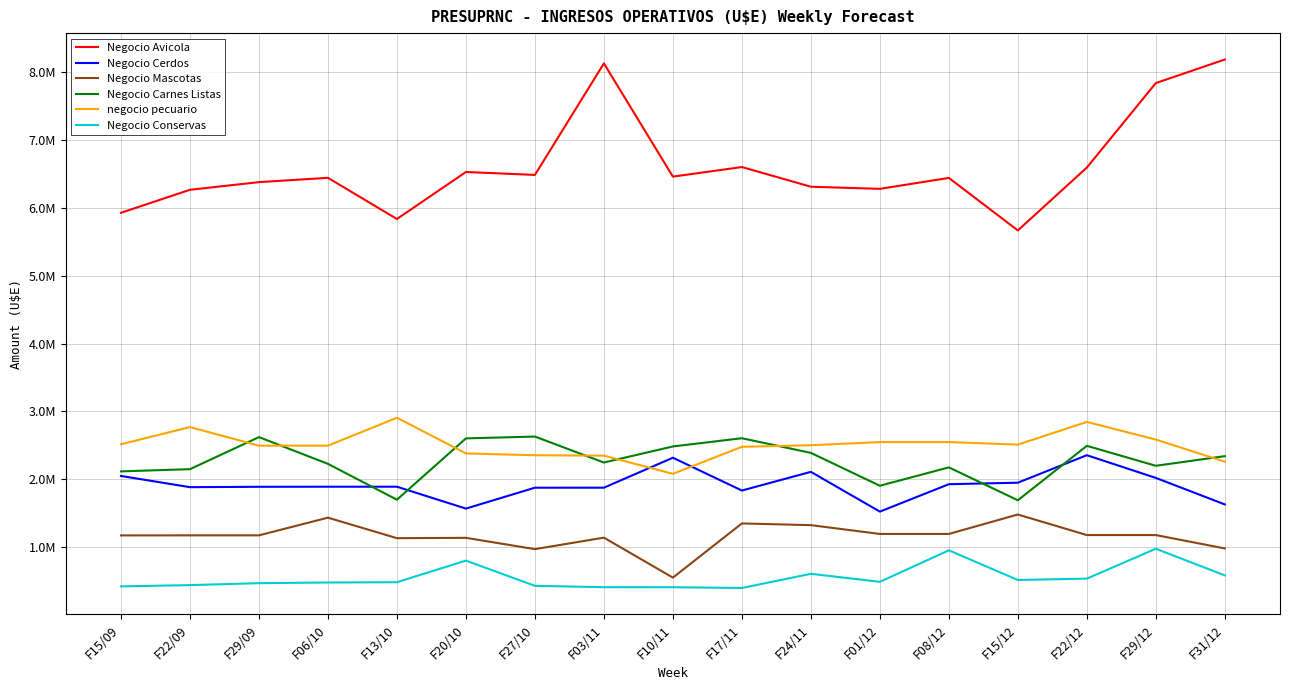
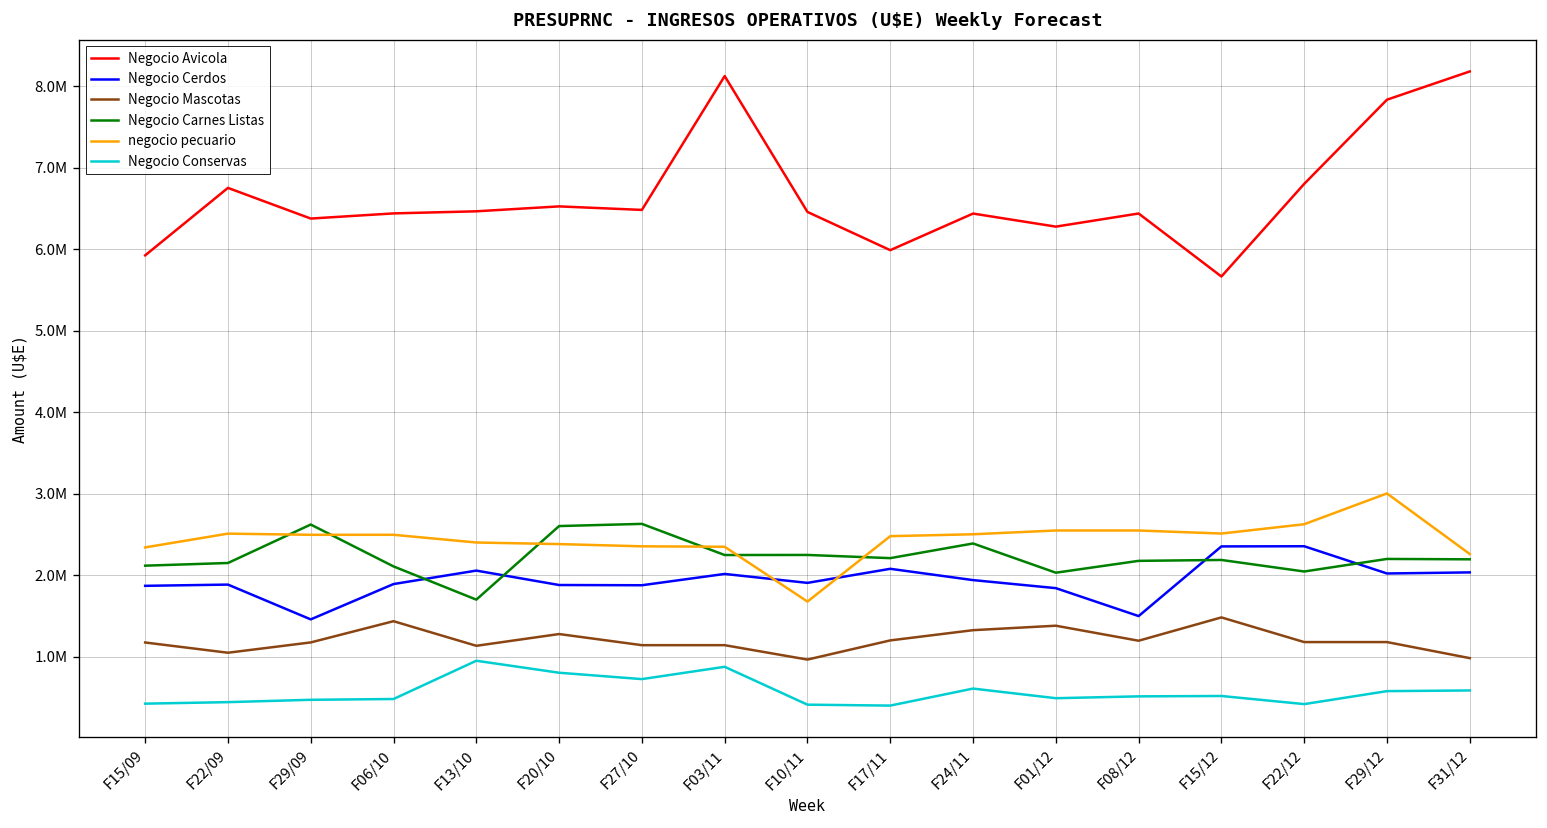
Negocio Cerdos, F15/09: 2100000 -> 1900000
negocio pecuario, F15/09: 2500000 -> 2300000
Negocio Avicola, F22/09: 6300000 -> 6800000
Negocio Mascotas, F22/09: 1200000 -> 1100000
negocio pecuario, F22/09: 2800000 -> 2500000
Negocio Cerdos, F29/09: 1900000 -> 1500000
Negocio Carnes Listas, F06/10: 2200000 -> 2100000
Negocio Avicola, F13/10: 5800000 -> 6500000
Negocio Cerdos, F13/10: 1900000 -> 2100000
negocio pecuario, F13/10: 2900000 -> 2400000
Negocio Conservas, F13/10: 500000 -> 1000000
Negocio Cerdos, F20/10: 1600000 -> 1900000
Negocio Mascotas, F20/10: 1100000 -> 1300000
Negocio Mascotas, F27/10: 1000000 -> 1100000
Negocio Conservas, F27/10: 400000 -> 700000
Negocio Cerdos, F03/11: 1900000 -> 2000000
Negocio Conservas, F03/11: 400000 -> 900000
Negocio Cerdos, F10/11: 2300000 -> 1900000
Negocio Mascotas, F10/11: 600000 -> 1000000
Negocio Carnes Listas, F10/11: 2500000 -> 2200000
negocio pecuario, F10/11: 2100000 -> 1700000
Negocio Avicola, F17/11: 6600000 -> 6000000
Negocio Cerdos, F17/11: 1800000 -> 2100000
Negocio Mascotas, F17/11: 1400000 -> 1200000
Negocio Carnes Listas, F17/11: 2600000 -> 2200000
Negocio Avicola, F24/11: 6300000 -> 6400000
Negocio Cerdos, F24/11: 2100000 -> 1900000
Negocio Cerdos, F01/12: 1500000 -> 1800000
Negocio Mascotas, F01/12: 1200000 -> 1400000
Negocio Carnes Listas, F01/12: 1900000 -> 2000000
Negocio Cerdos, F08/12: 1900000 -> 1500000
Negocio Conservas, F08/12: 1000000 -> 500000
Negocio Cerdos, F15/12: 2000000 -> 2400000
Negocio Carnes Listas, F15/12: 1700000 -> 2200000
Negocio Avicola, F22/12: 6600000 -> 6800000
Negocio Carnes Listas, F22/12: 2500000 -> 2000000
negocio pecuario, F22/12: 2800000 -> 2600000
Negocio Conservas, F22/12: 500000 -> 400000
negocio pecuario, F29/12: 2600000 -> 3000000
Negocio Conservas, F29/12: 1000000 -> 600000
Negocio Cerdos, F31/12: 1600000 -> 2000000
Negocio Carnes Listas, F31/12: 2300000 -> 2200000
